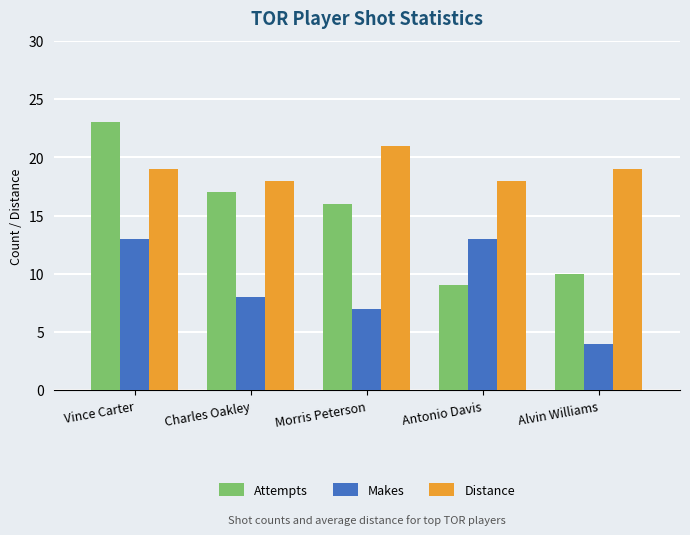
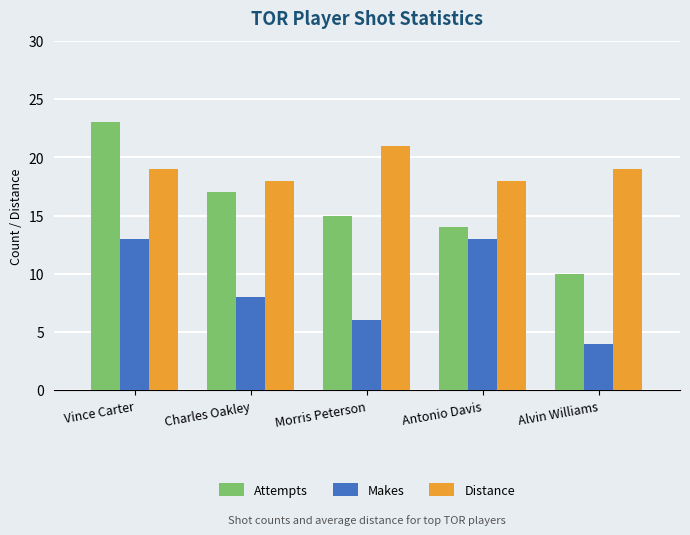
Attempts, Morris Peterson: 16 -> 15
Makes, Morris Peterson: 7 -> 6
Attempts, Antonio Davis: 9 -> 14
